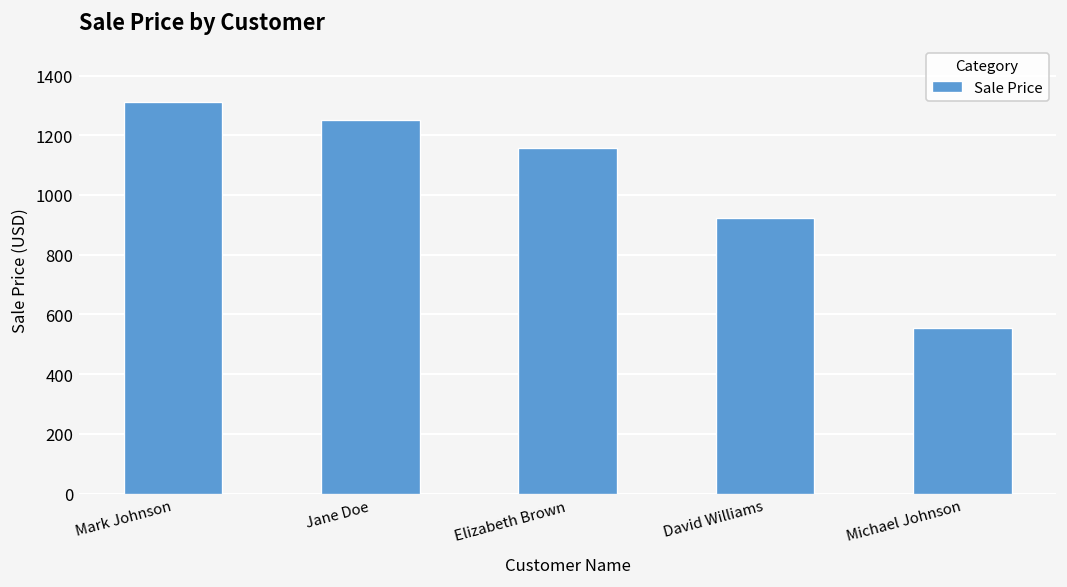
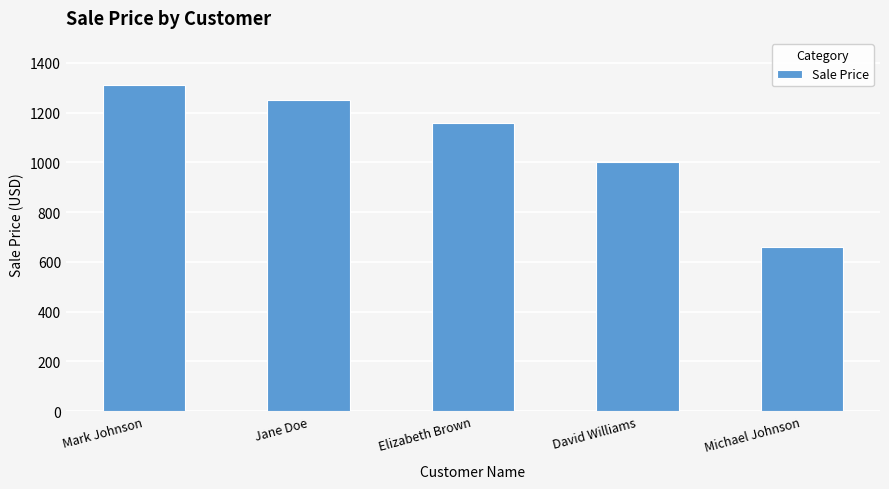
David Williams: 920 -> 1000
Michael Johnson: 550 -> 660
